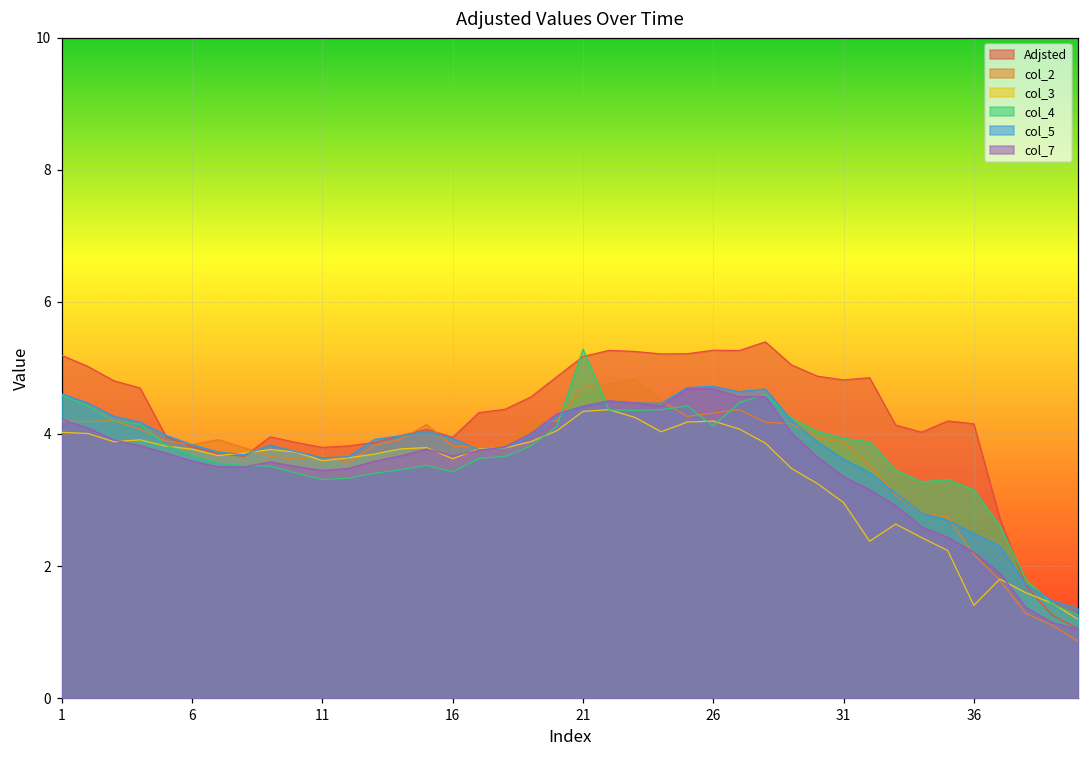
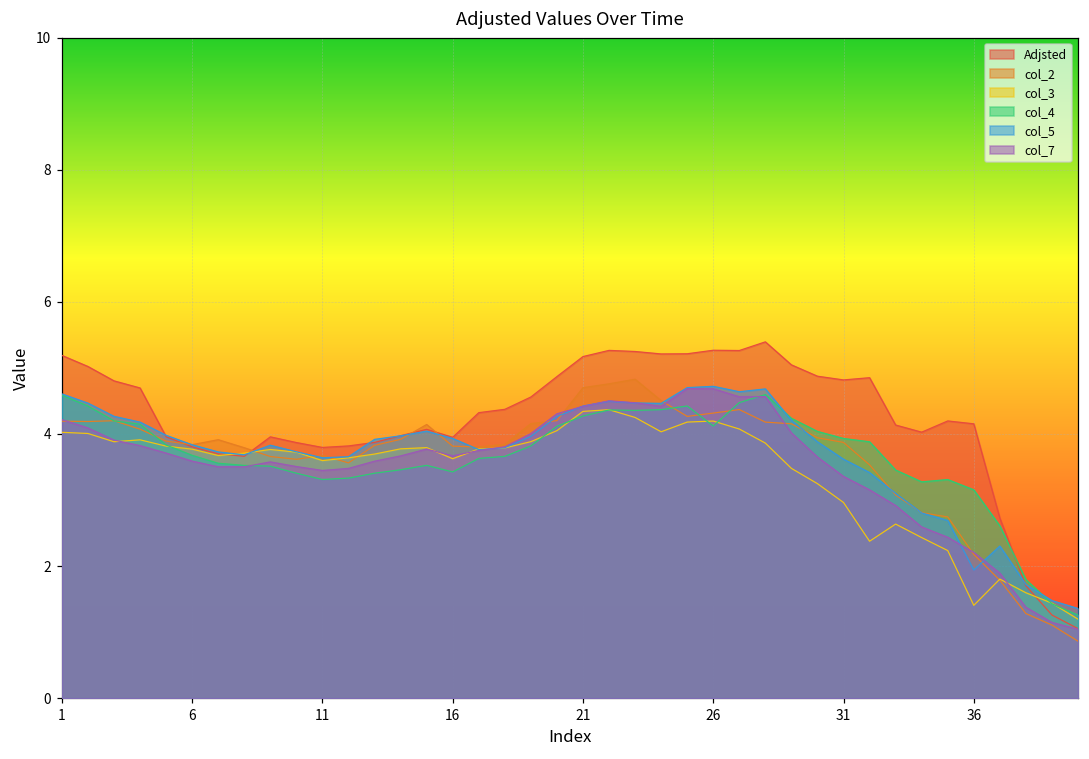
col_4, 21: 5.3 -> 4.3
col_5, 36: 2.5 -> 1.9
